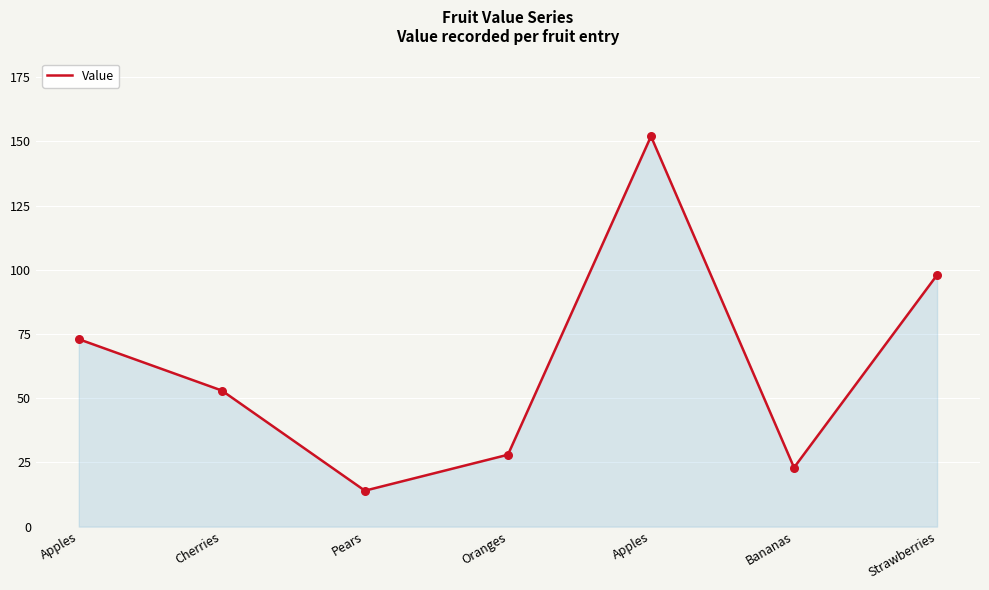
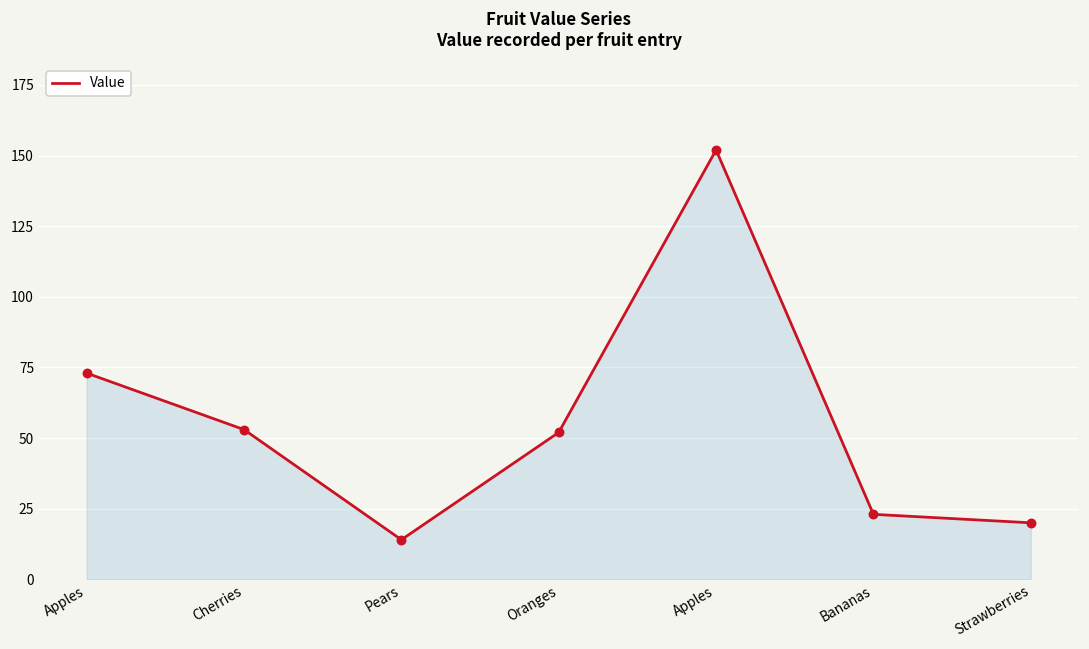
Oranges: 28 -> 52
Strawberries: 98 -> 20
